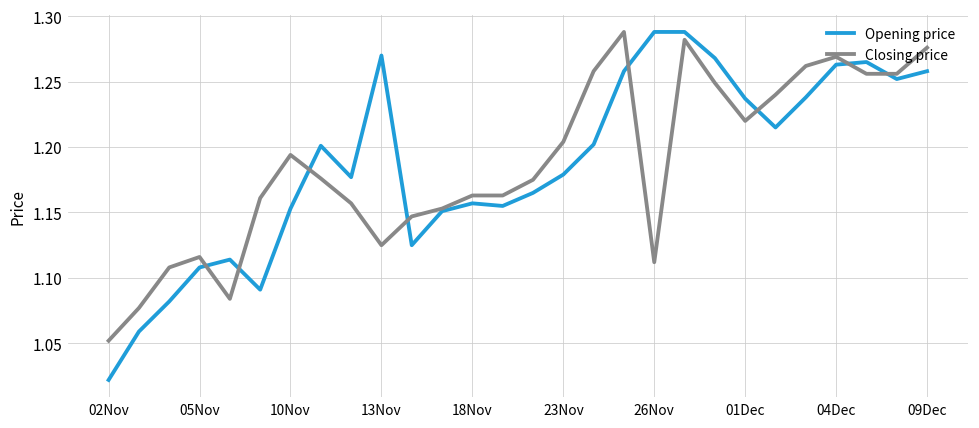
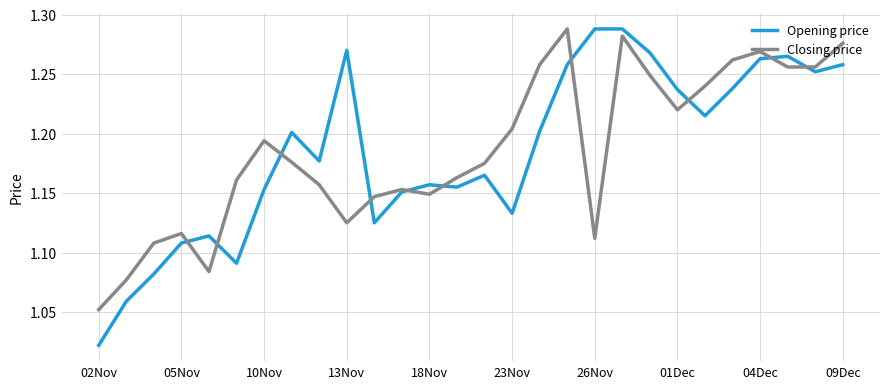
Closing price, 18Nov: 1.163 -> 1.149
Opening price, 23Nov: 1.179 -> 1.133
